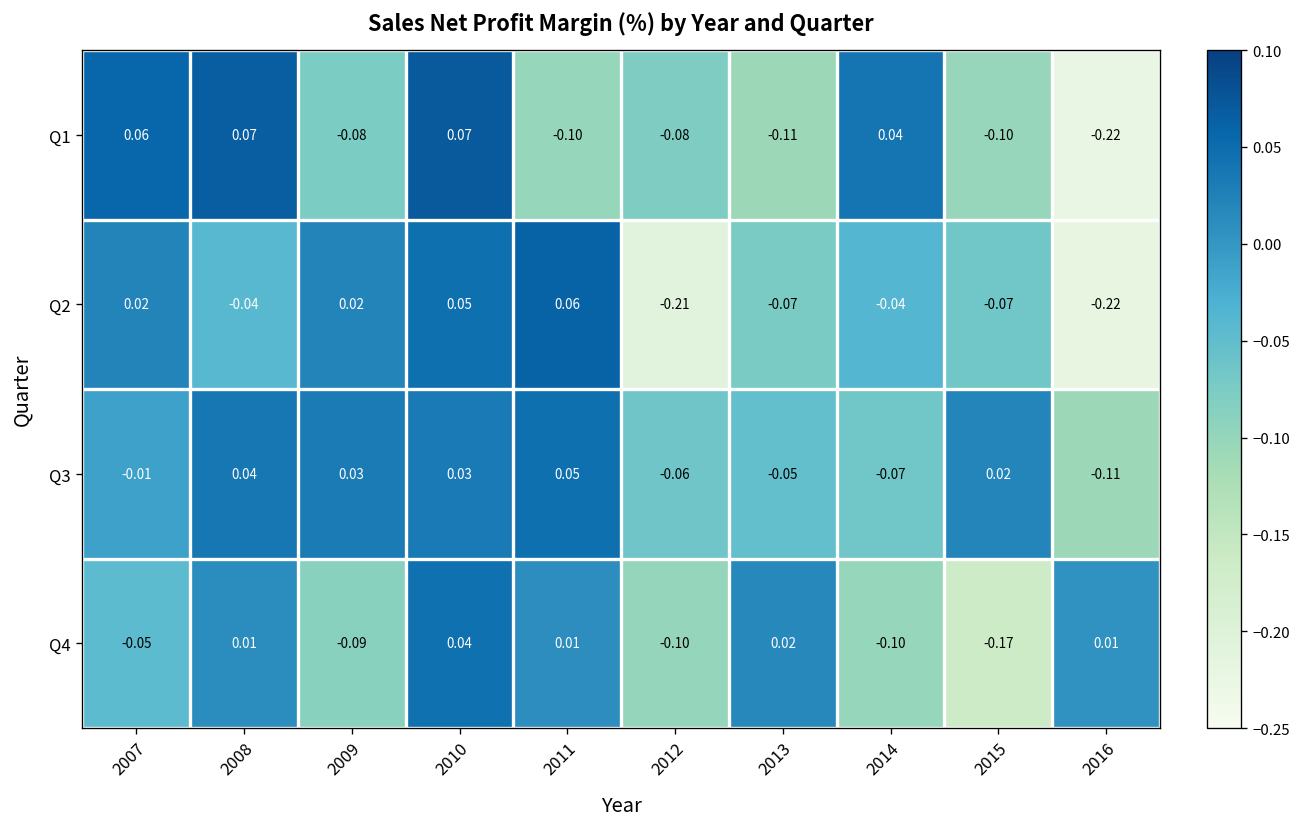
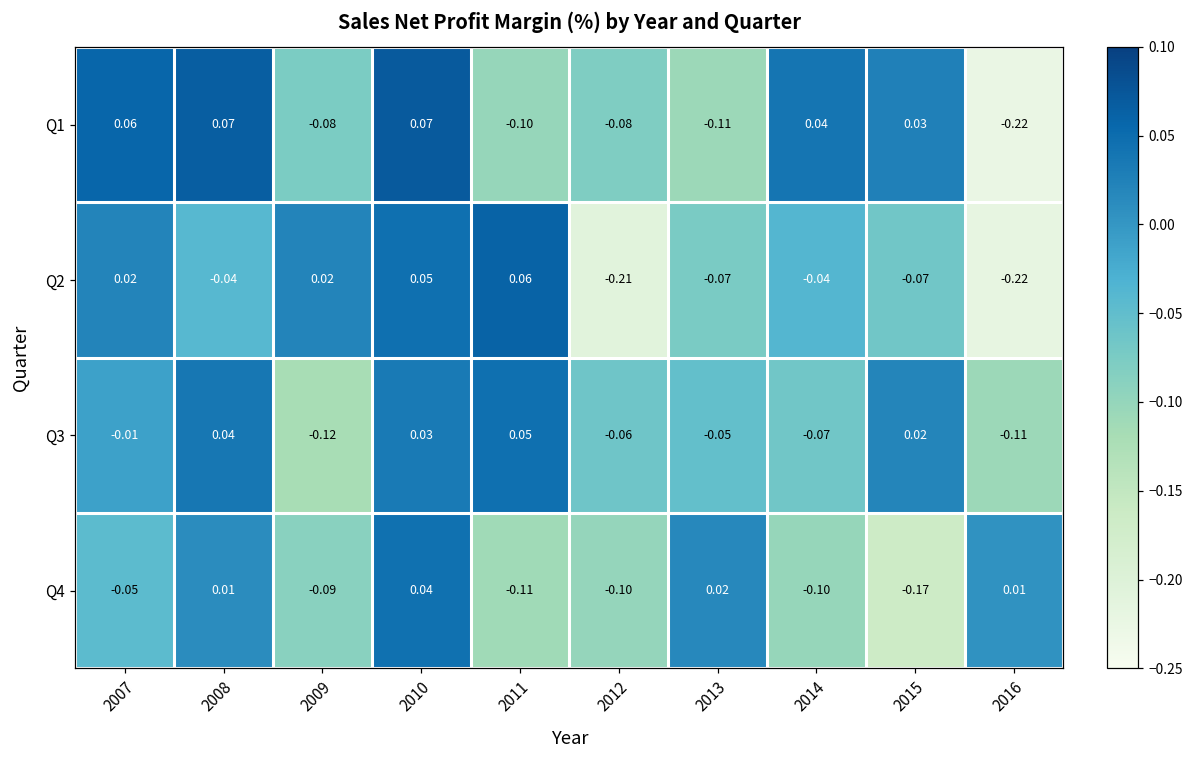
Q1, 2015: -0.10 -> 0.03
Q3, 2009: 0.03 -> -0.12
Q4, 2011: 0.01 -> -0.11
